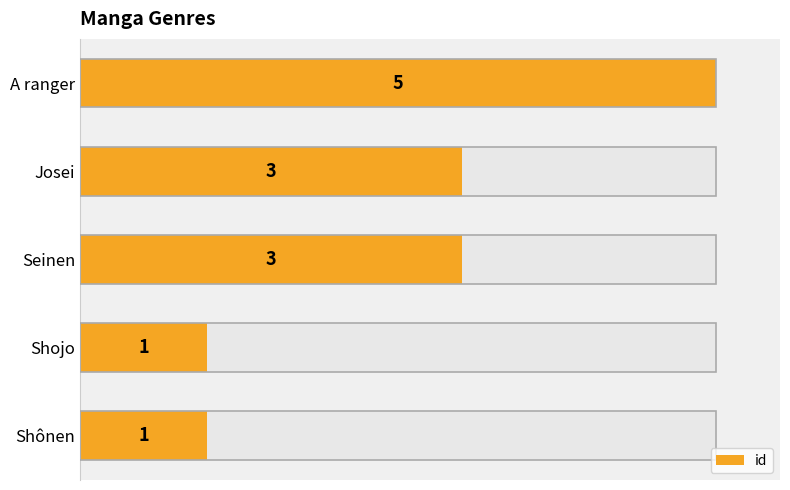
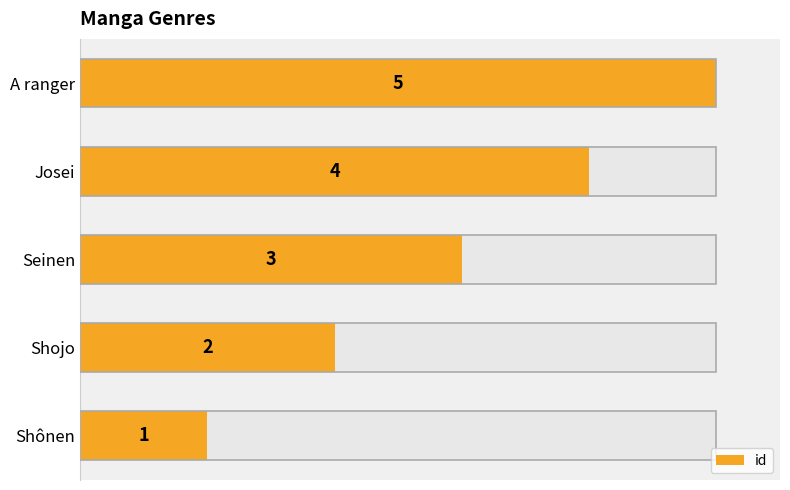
id, Josei: 3 -> 4
id, Shojo: 1 -> 2
